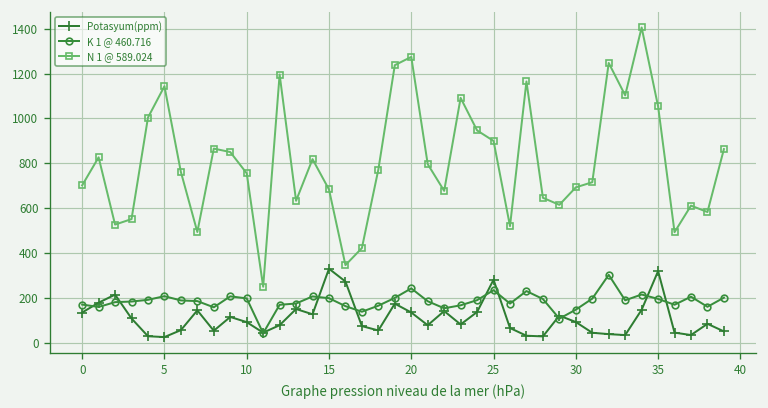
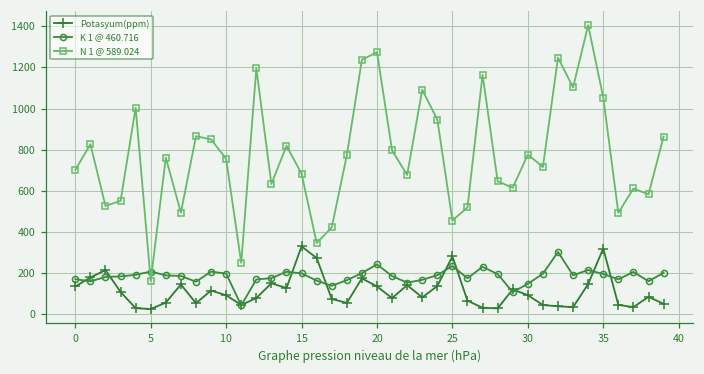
N 1 @ 589.024, 5: 1140 -> 160
N 1 @ 589.024, 25: 900 -> 460
N 1 @ 589.024, 30: 690 -> 780
